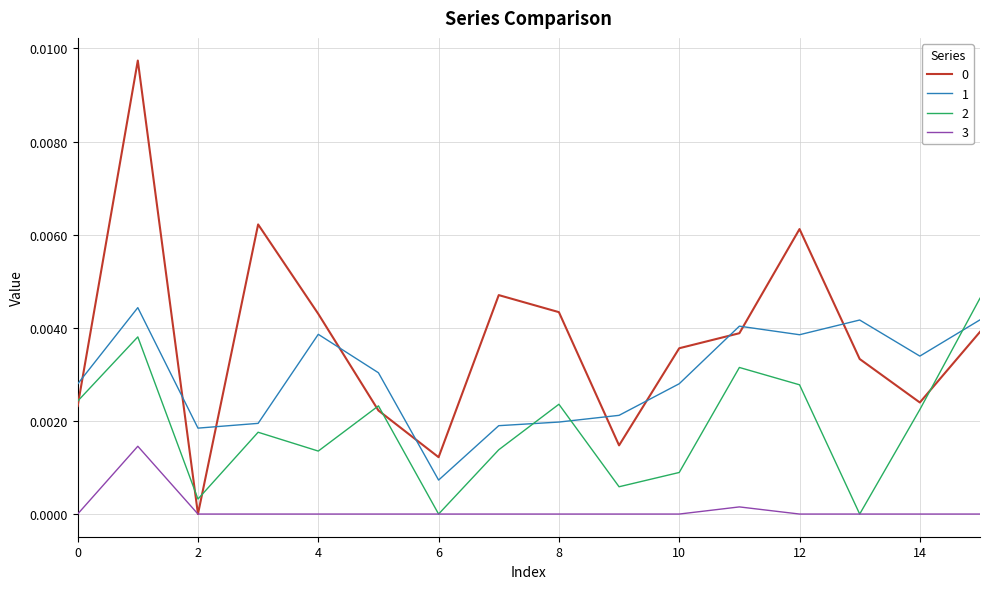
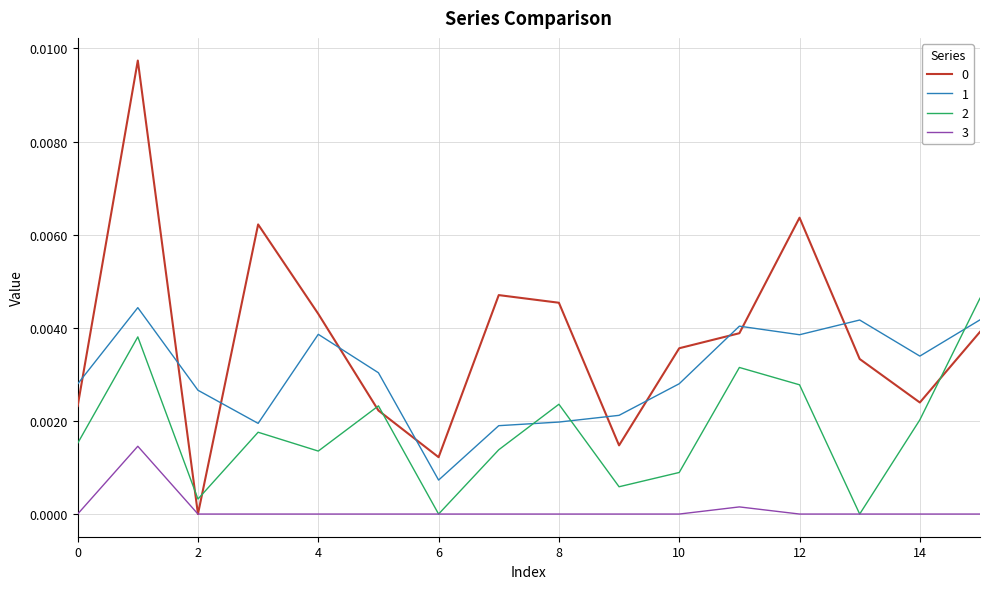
2, 0: 0.0024 -> 0.0015
1, 2: 0.0018 -> 0.0027
0, 8: 0.0043 -> 0.0045
0, 12: 0.0061 -> 0.0064
2, 14: 0.0022 -> 0.0020
